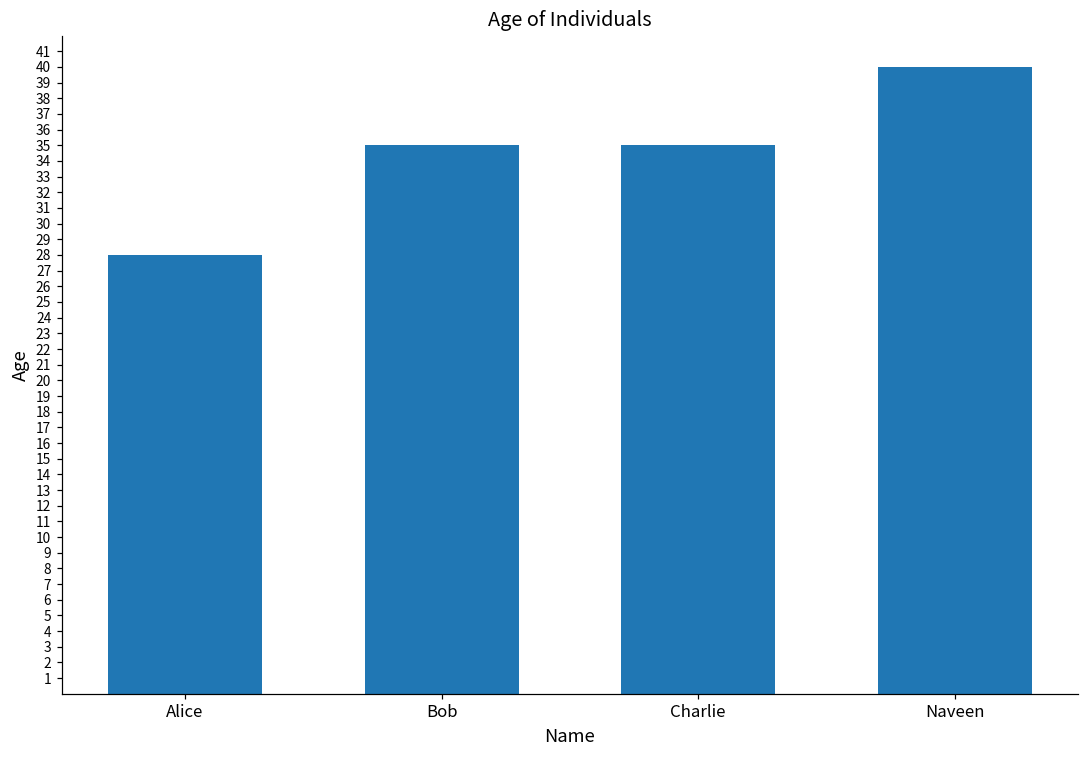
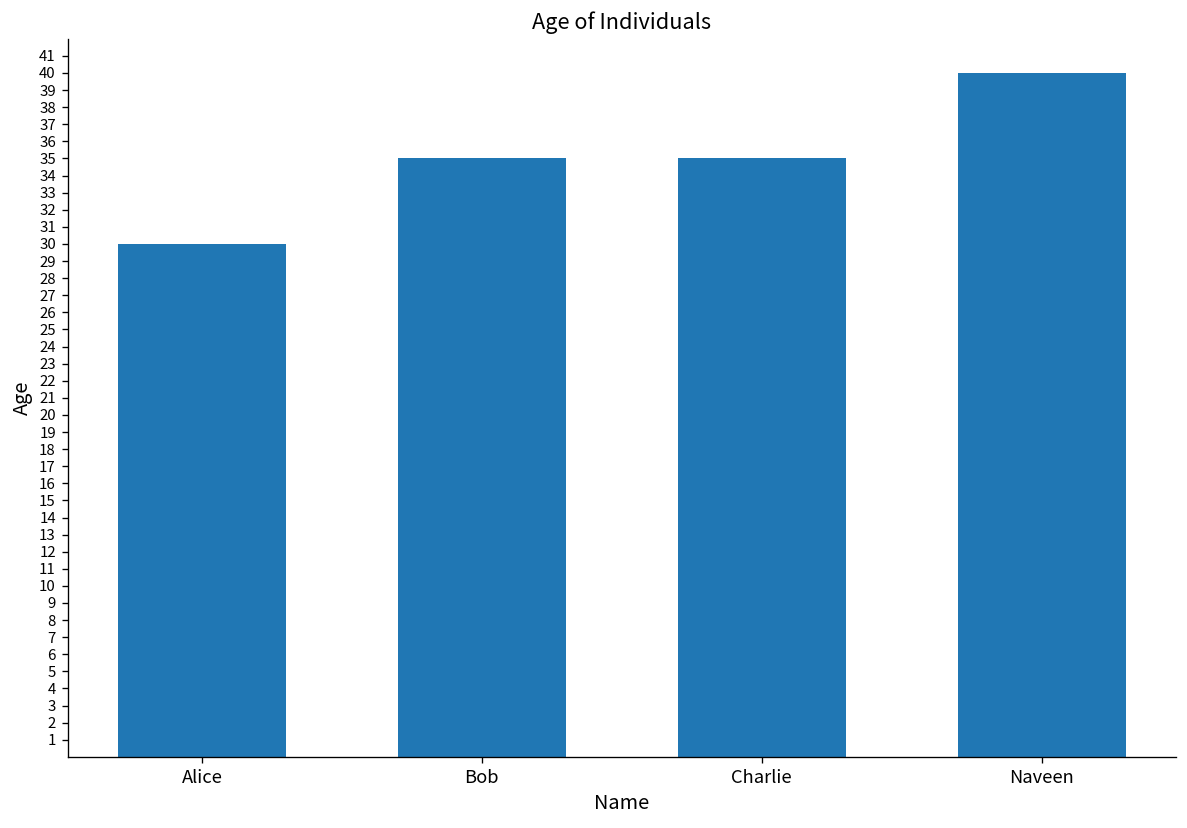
Alice: 28 -> 30
